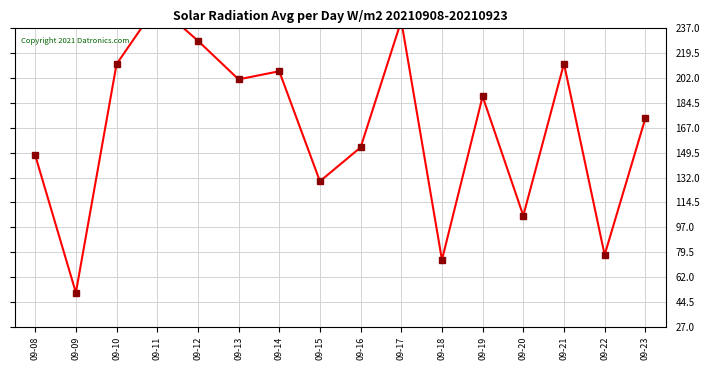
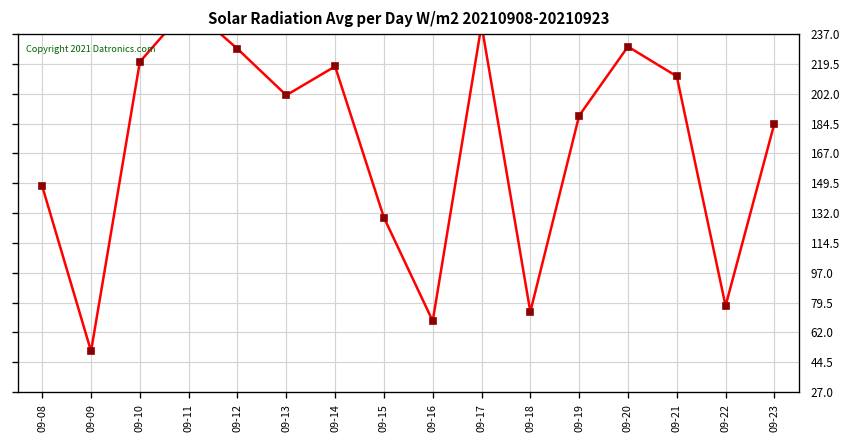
09-10: 212 -> 221
09-14: 207 -> 218
09-16: 153 -> 69
09-20: 105 -> 230
09-23: 174 -> 185
